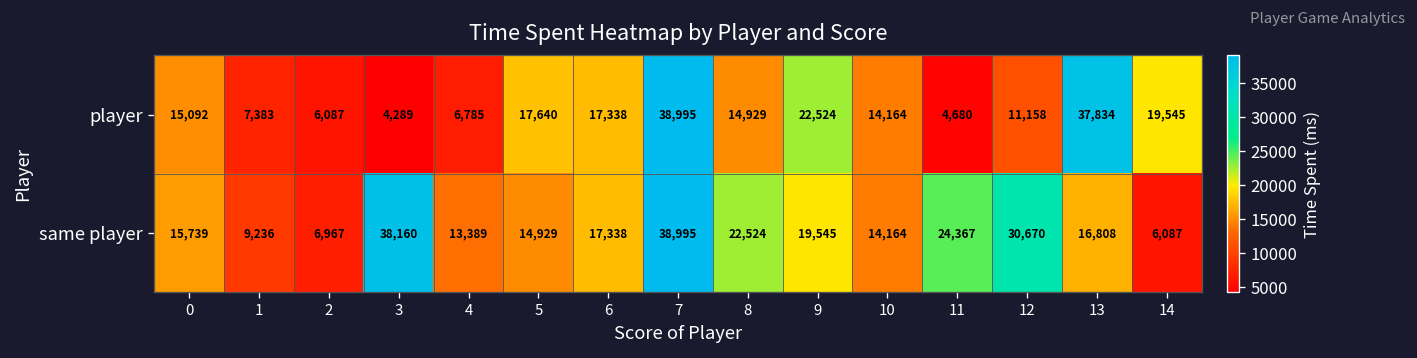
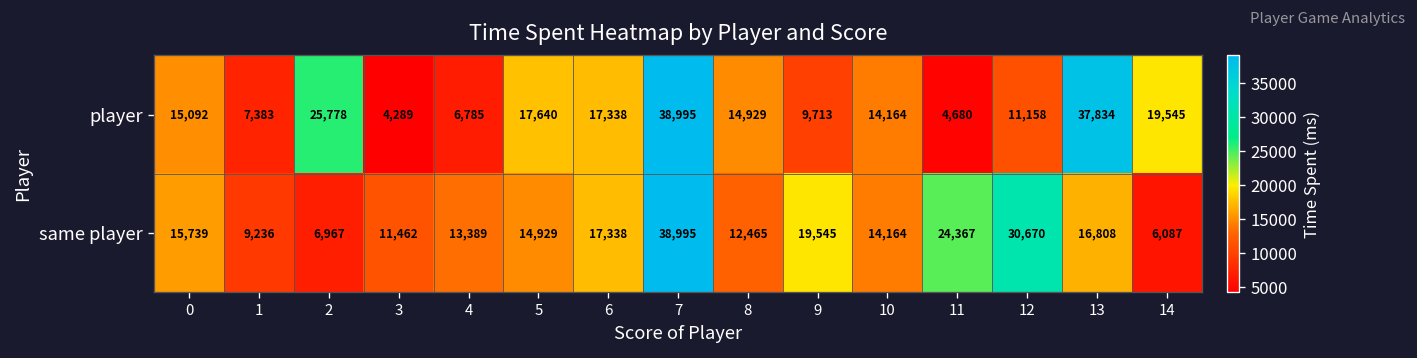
player, 2: 6,087 -> 25,778
player, 9: 22,524 -> 9,713
same player, 3: 38,160 -> 11,462
same player, 8: 22,524 -> 12,465
